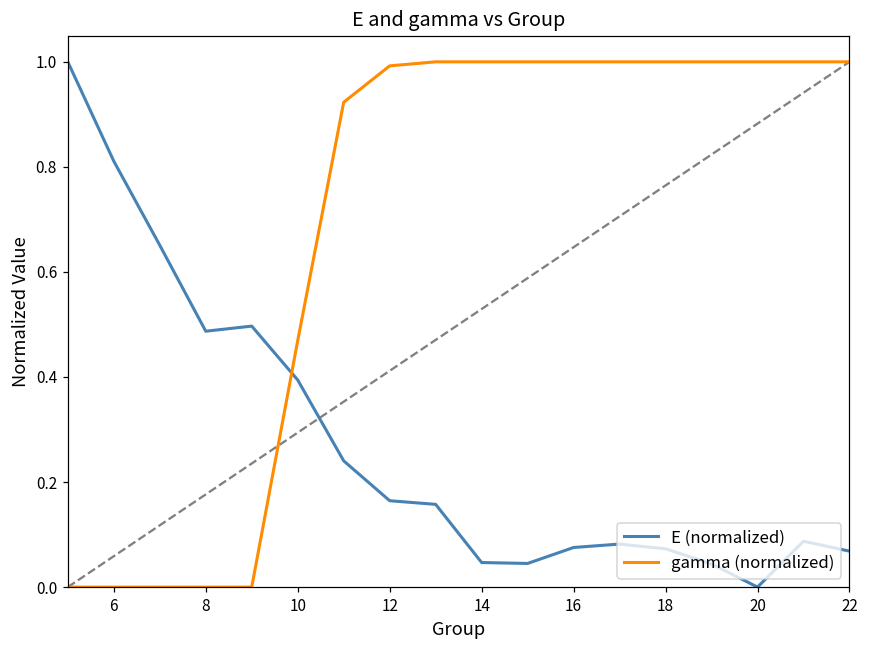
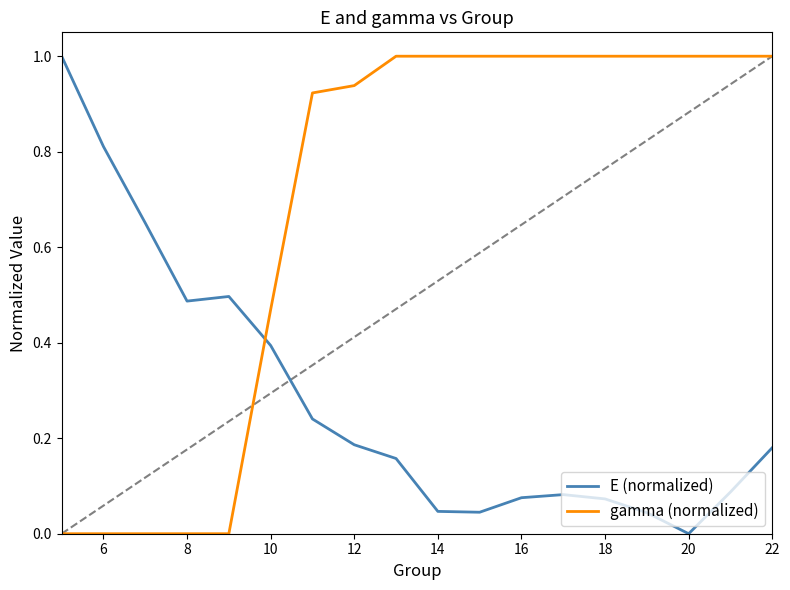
E (normalized), 12: 0.16 -> 0.19
gamma (normalized), 12: 0.99 -> 0.94
E (normalized), 22: 0.07 -> 0.18
